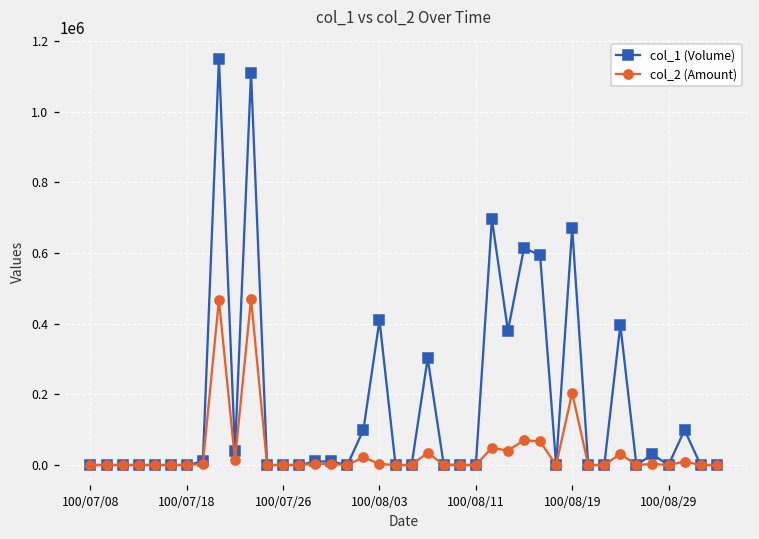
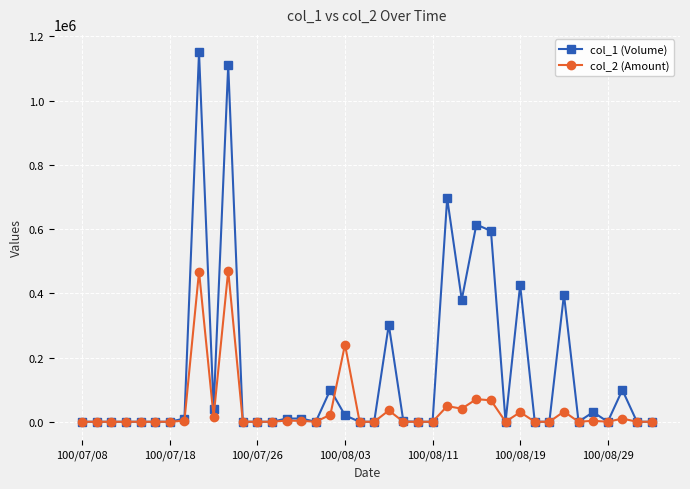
col_1 (Volume), 100/08/03: 410000 -> 20000
col_2 (Amount), 100/08/03: 0 -> 240000
col_1 (Volume), 100/08/19: 670000 -> 430000
col_2 (Amount), 100/08/19: 200000 -> 30000
